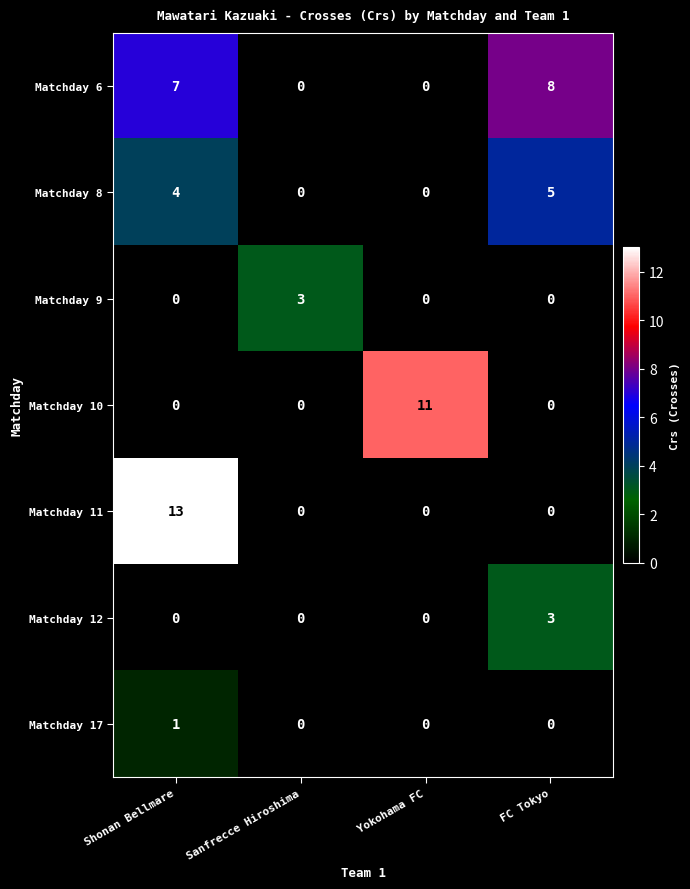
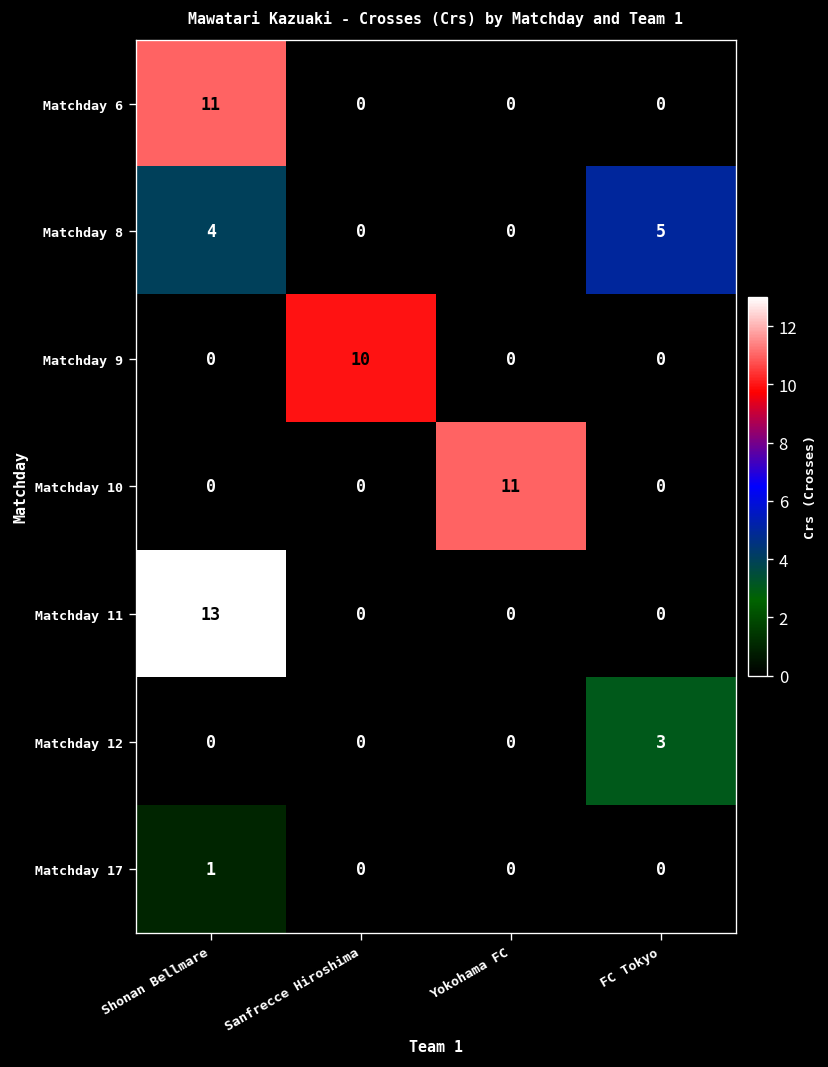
Matchday 6, Shonan Bellmare: 7 -> 11
Matchday 6, FC Tokyo: 8 -> 0
Matchday 9, Sanfrecce Hiroshima: 3 -> 10
